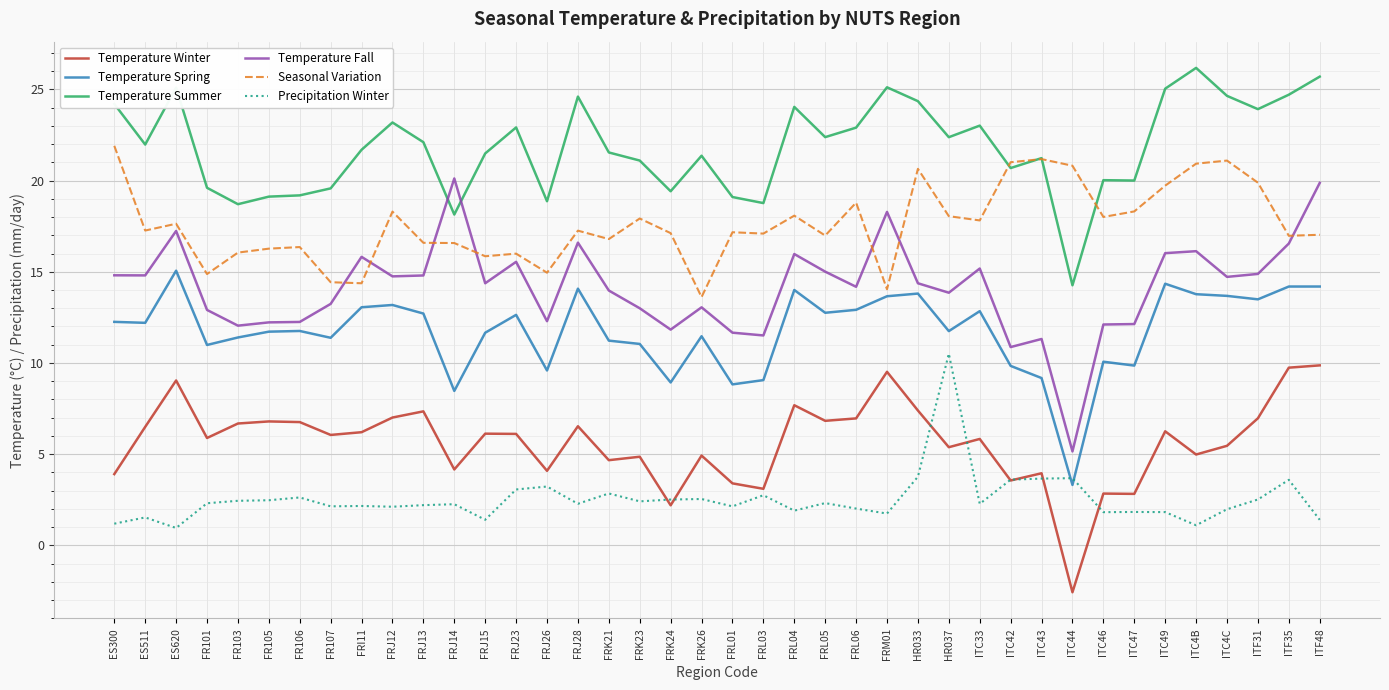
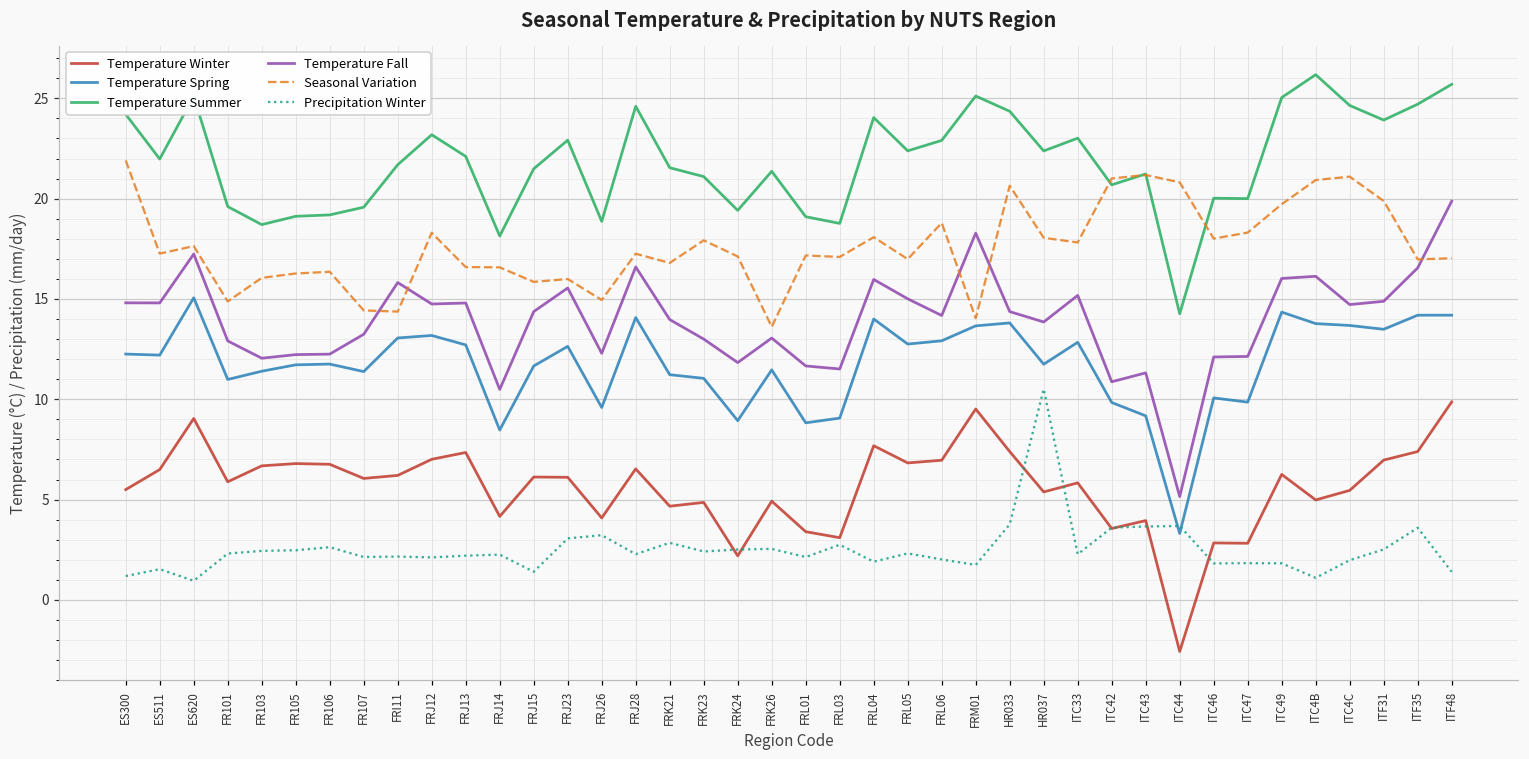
Temperature Winter, ES300: 3.9 -> 5.5
Temperature Fall, FRJ14: 20.1 -> 10.5
Temperature Winter, ITF35: 9.7 -> 7.4
